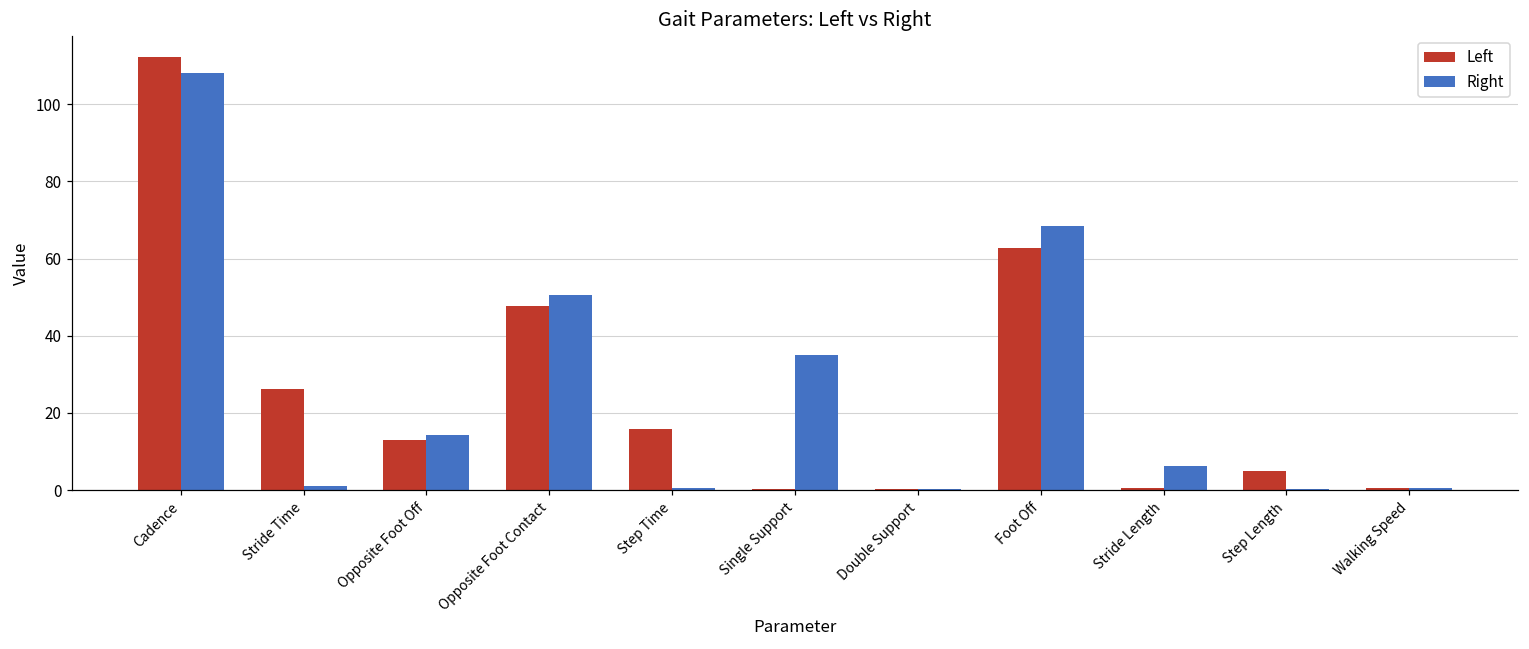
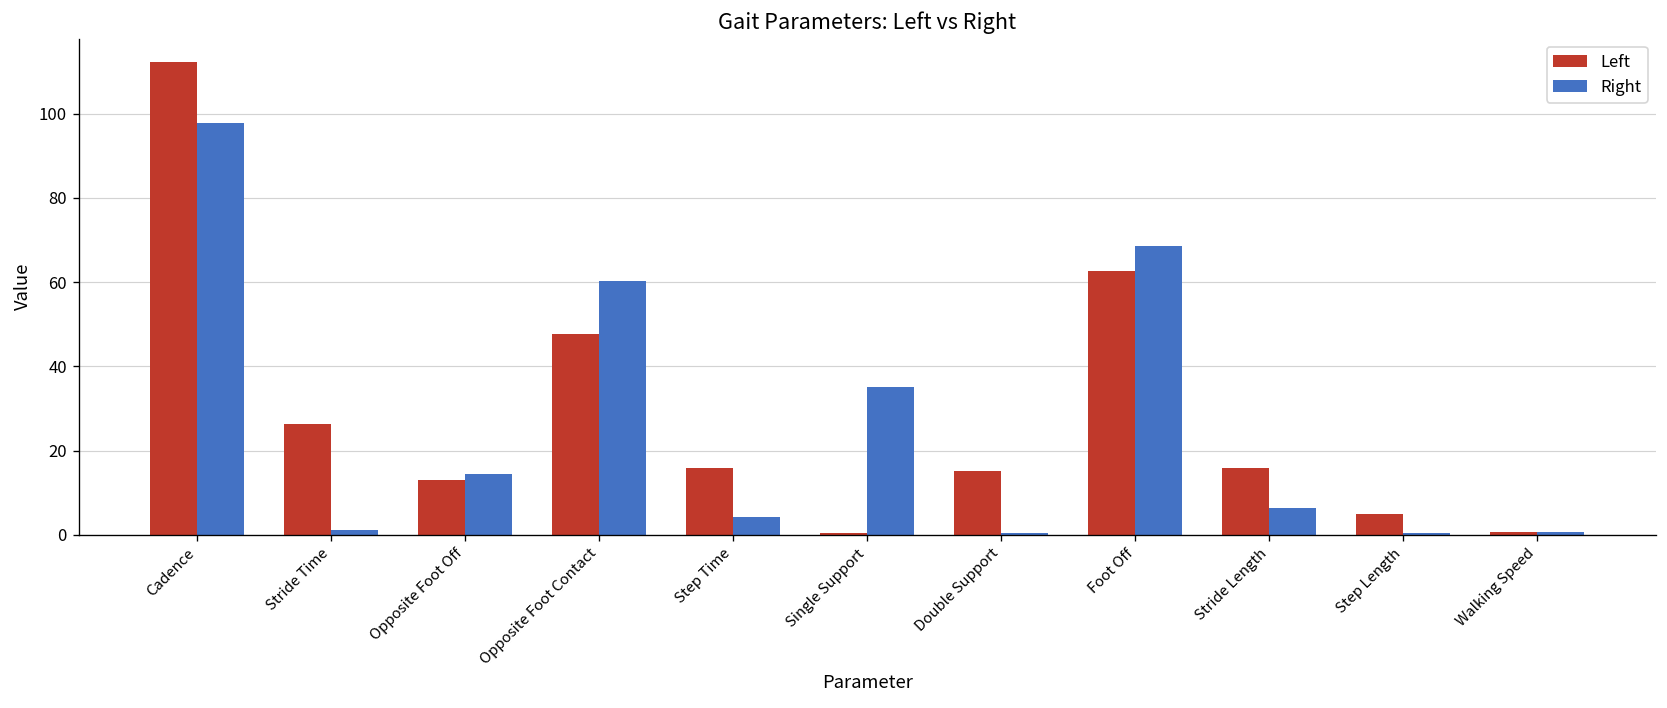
Right, Cadence: 108 -> 98
Right, Opposite Foot Contact: 50 -> 60
Right, Step Time: 1 -> 4
Left, Double Support: 0 -> 15
Left, Stride Length: 1 -> 16
